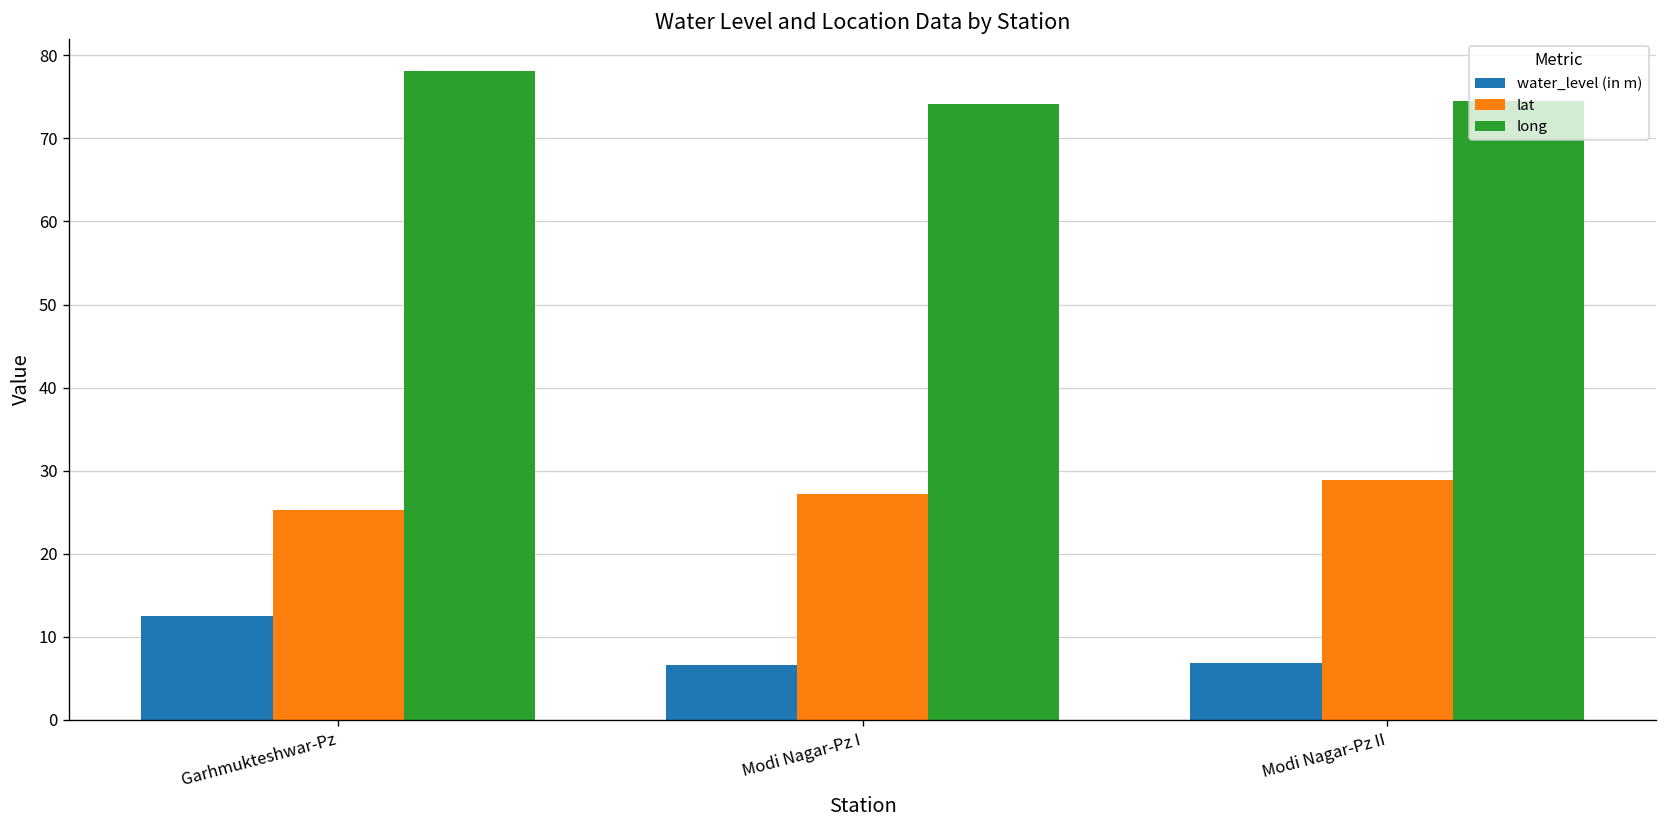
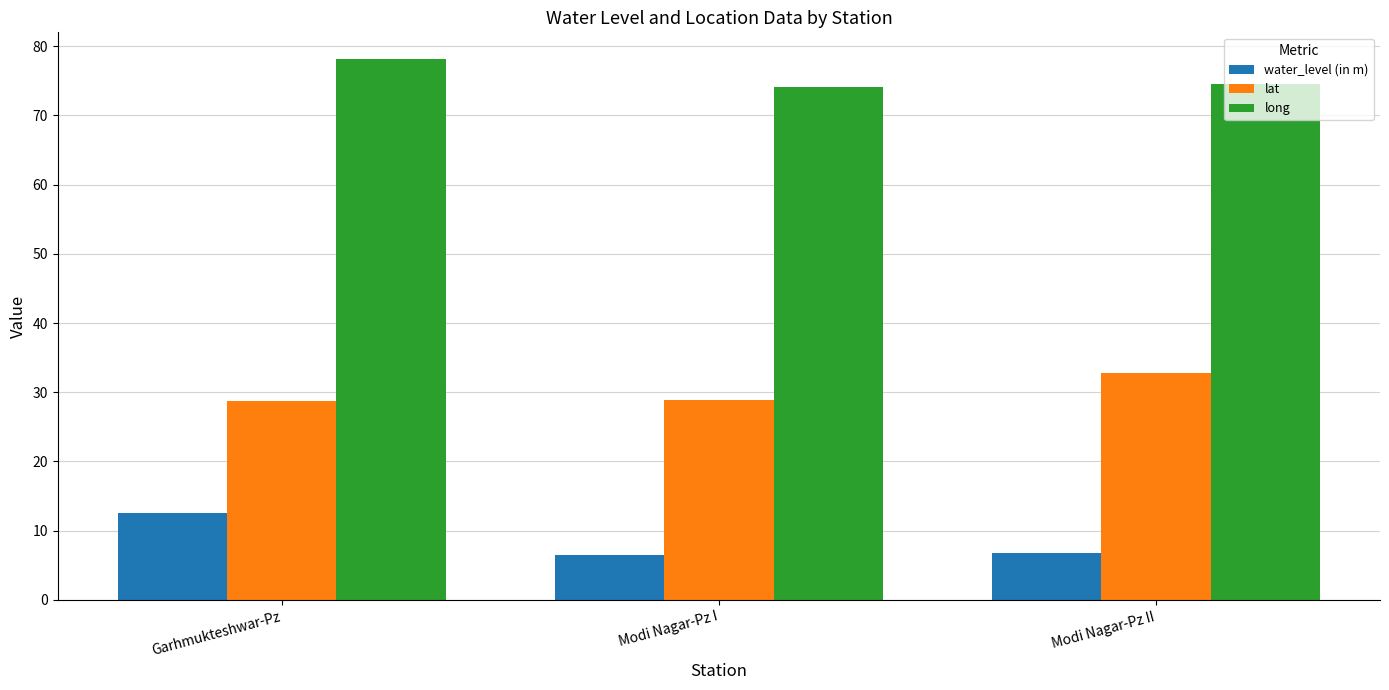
lat, Garhmukteshwar-Pz: 25 -> 29
lat, Modi Nagar-Pz I: 27 -> 29
lat, Modi Nagar-Pz II: 29 -> 33
